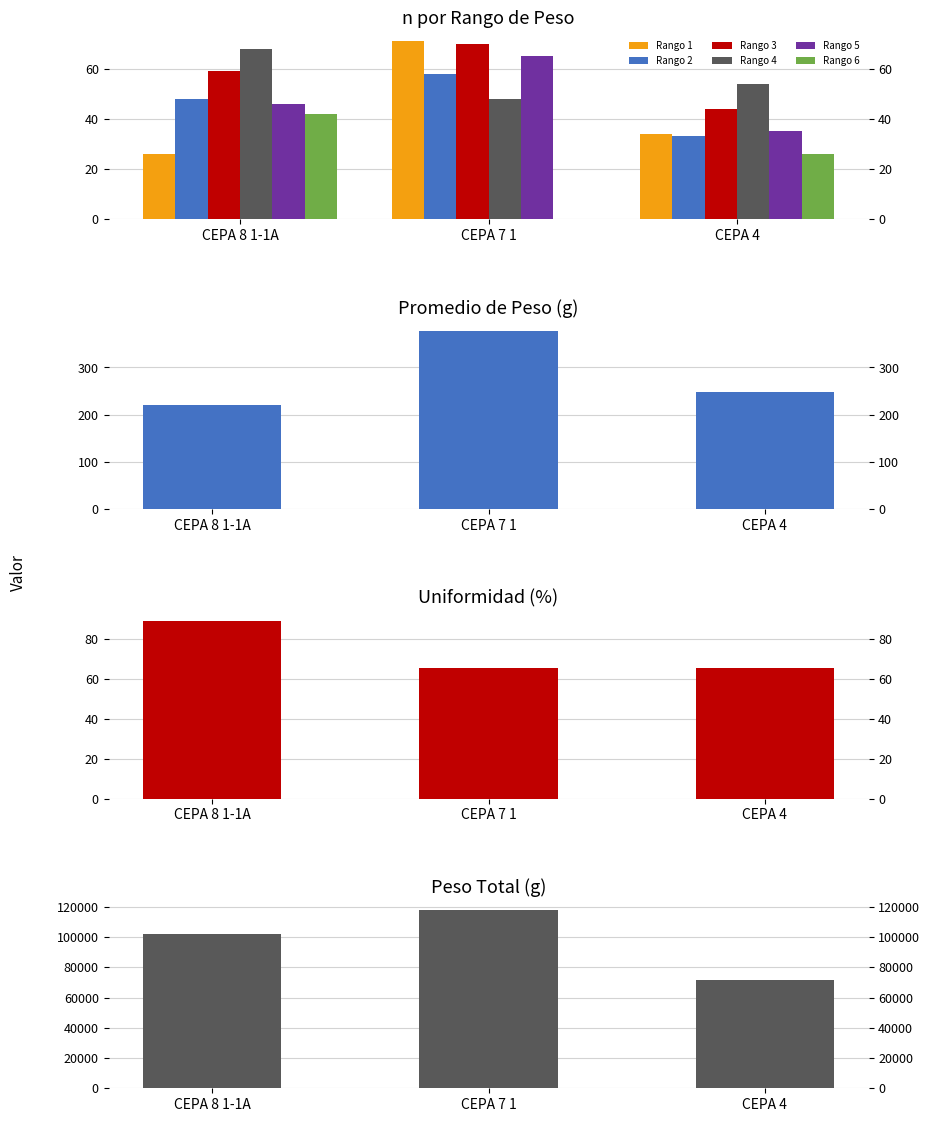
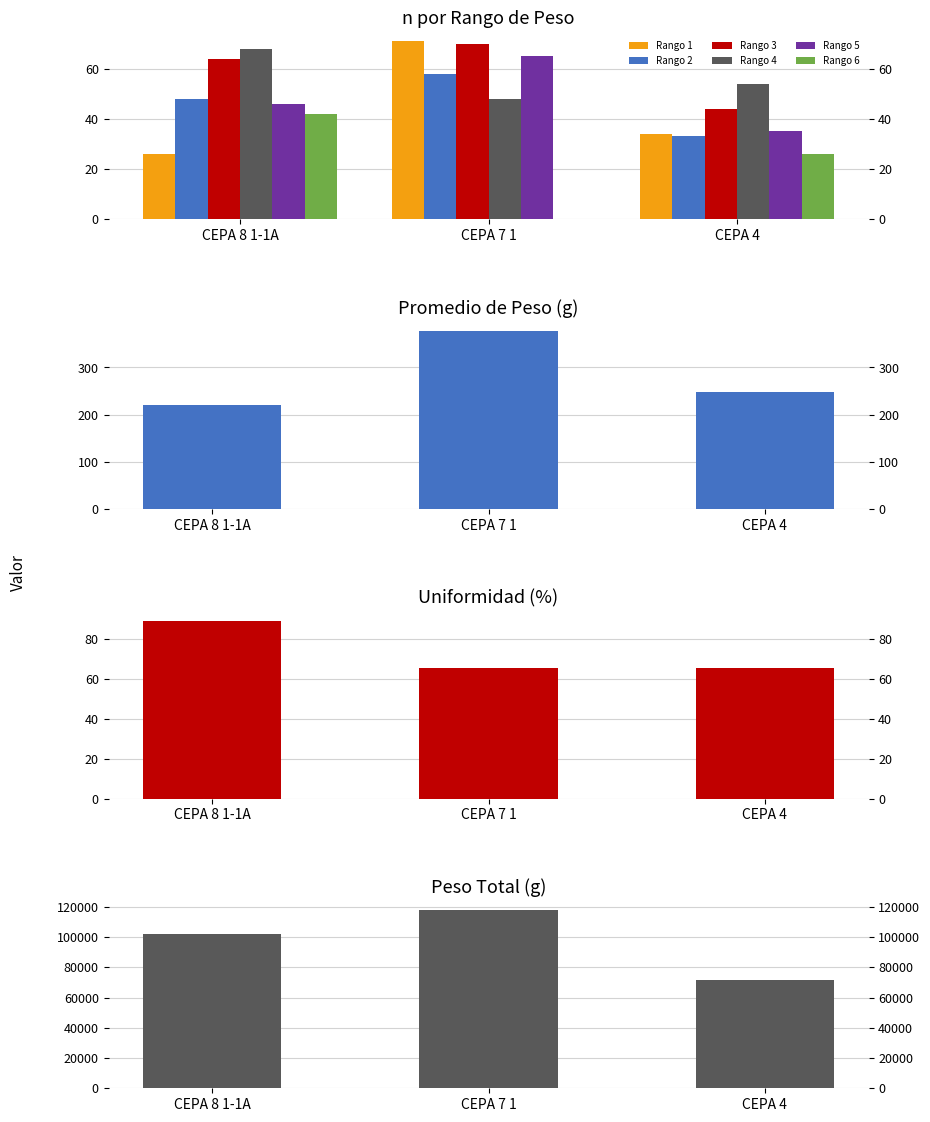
n por Rango de Peso, Rango 3, CEPA 8 1-1A: 59 -> 64
